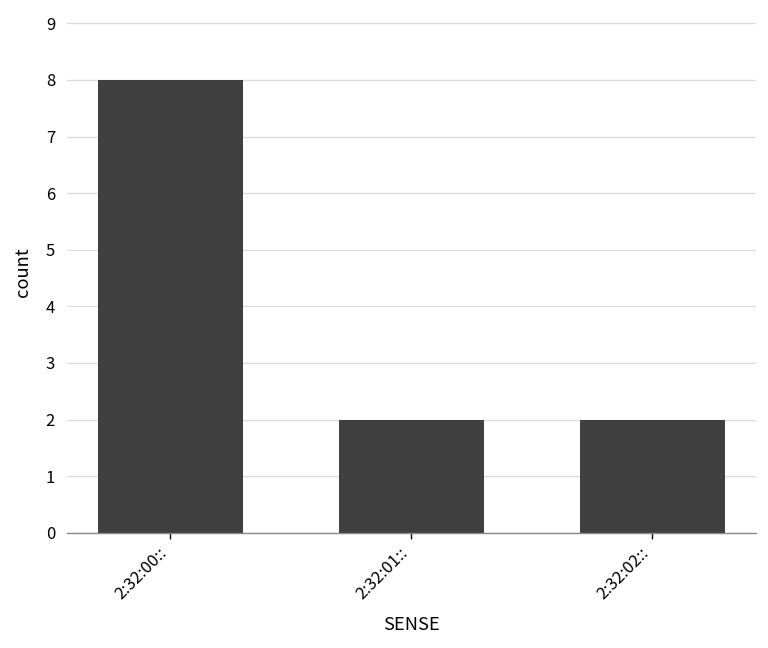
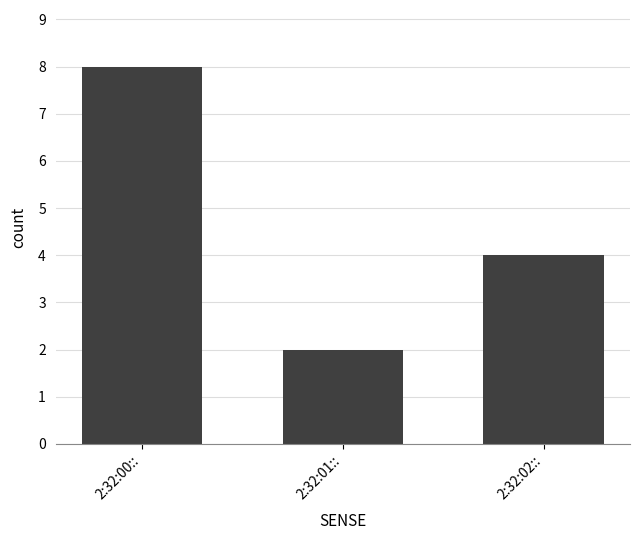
2:32:02::: 2 -> 4
